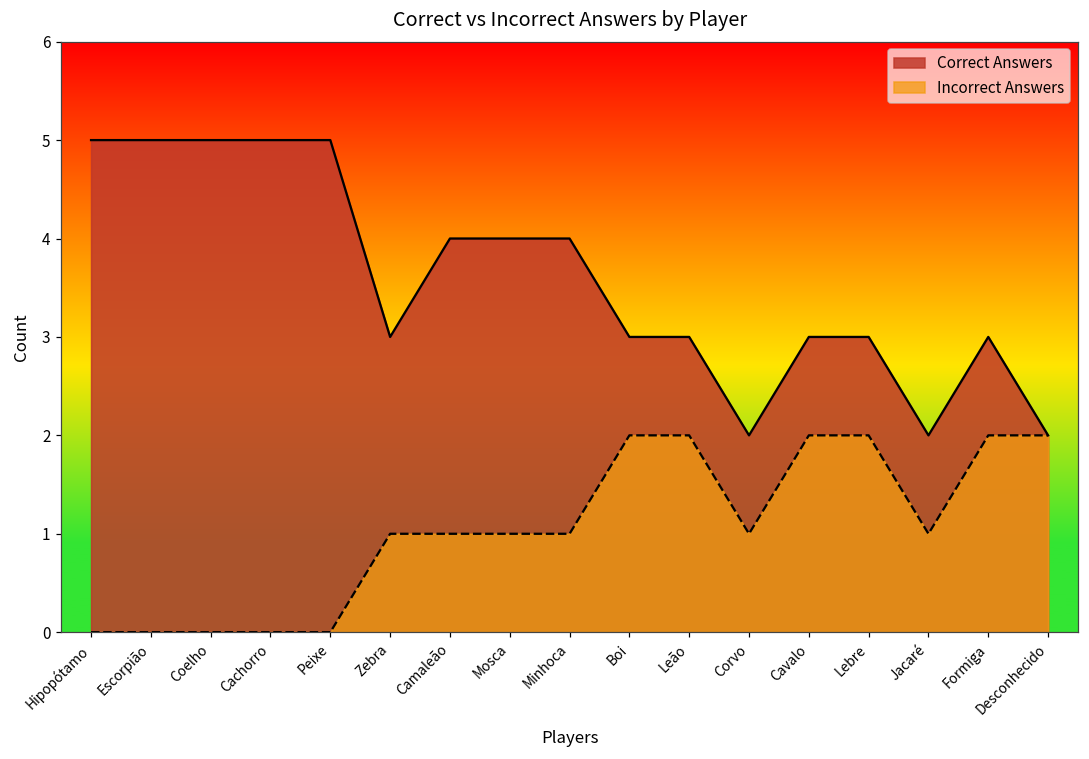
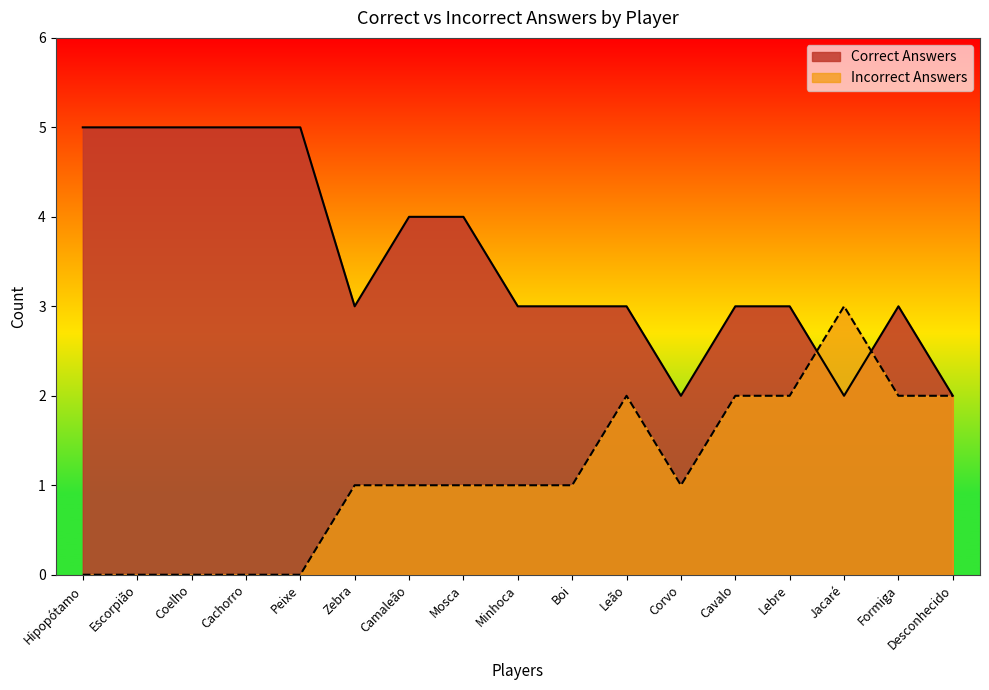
Correct Answers, Minhoca: 4 -> 3
Incorrect Answers, Boi: 2 -> 1
Incorrect Answers, Jacaré: 1 -> 3
